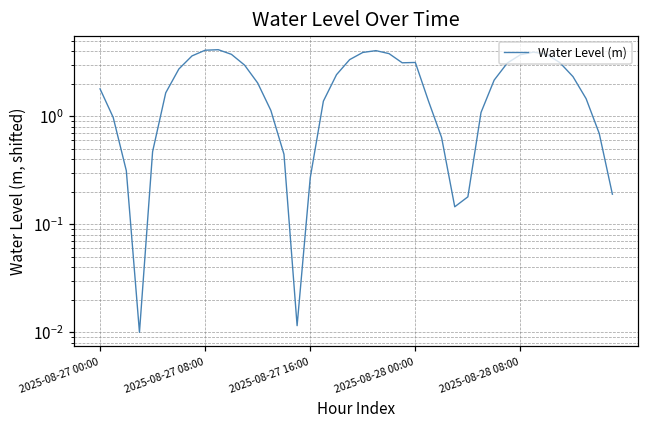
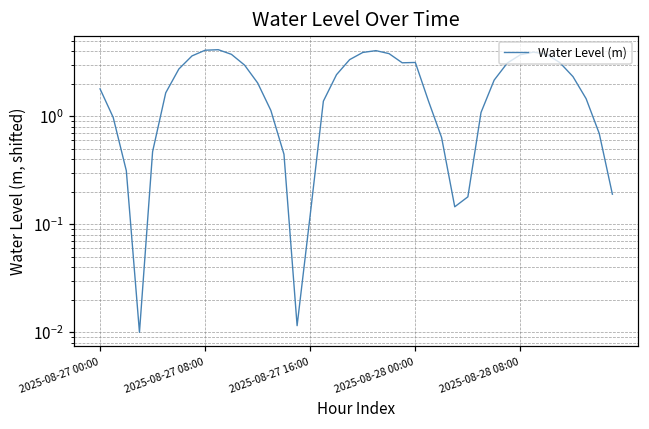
2025-08-27 16:00: 0.27 -> 0.12
